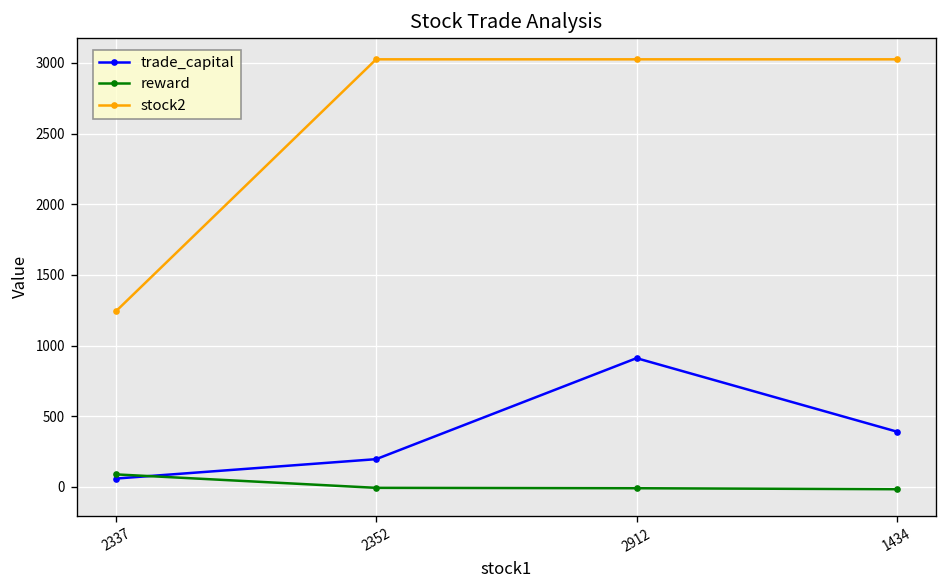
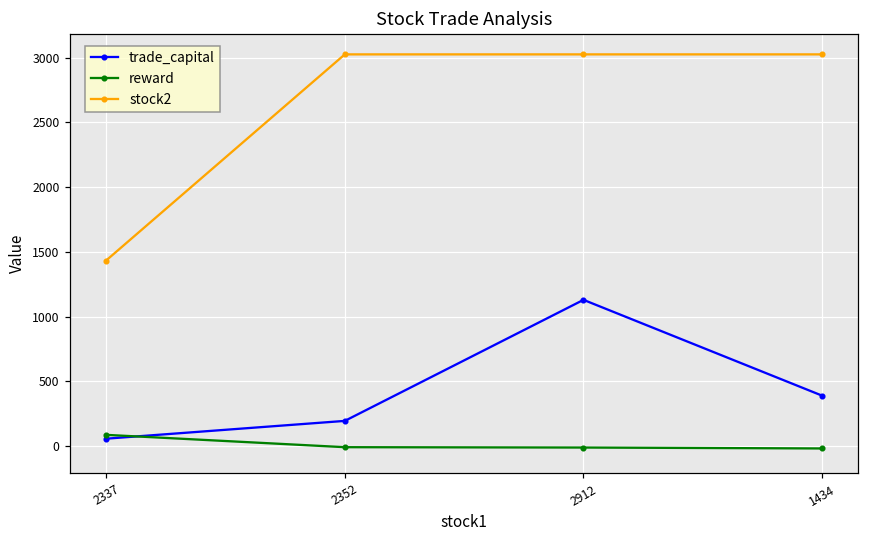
stock2, 2337: 1240 -> 1430
trade_capital, 2912: 910 -> 1130
